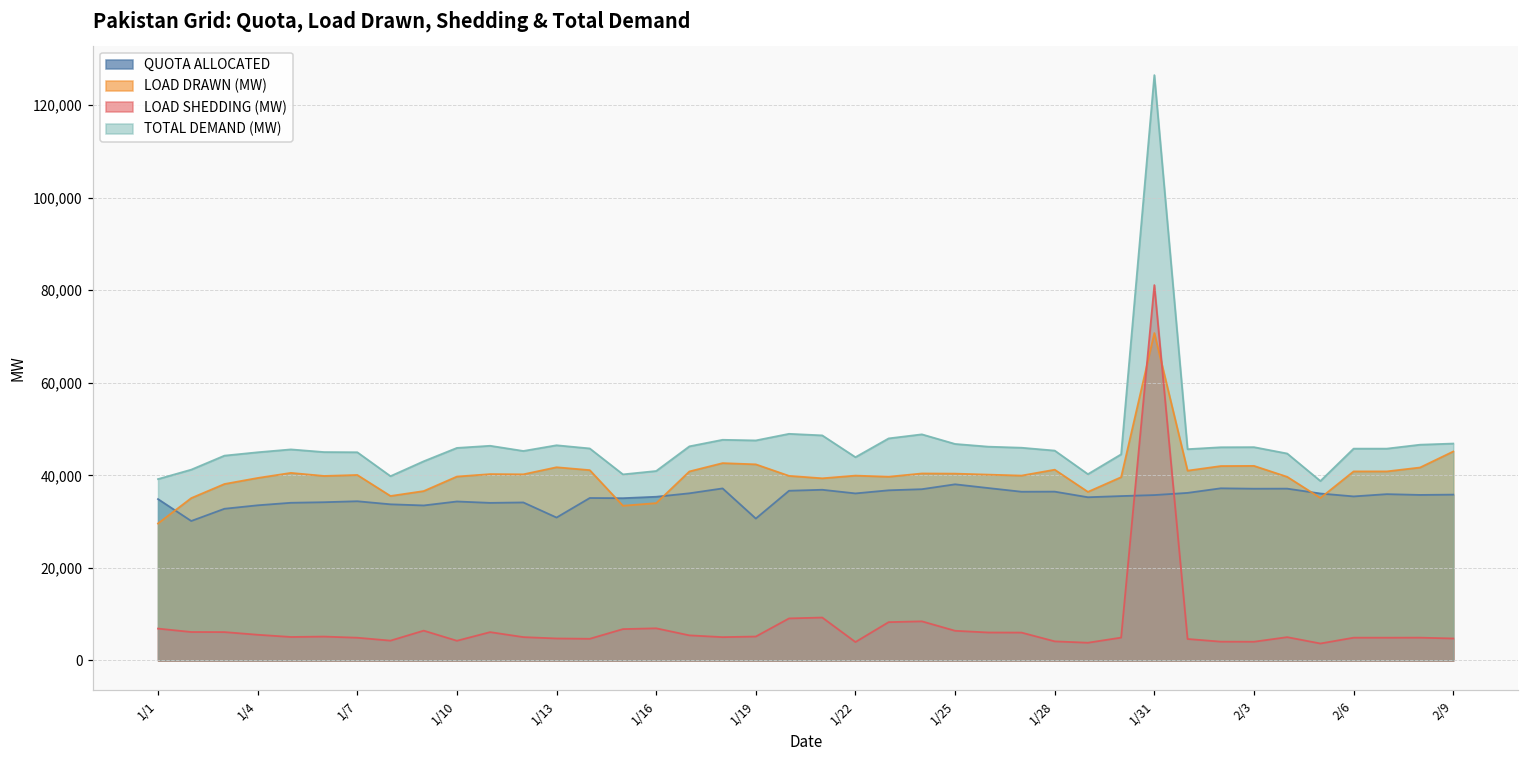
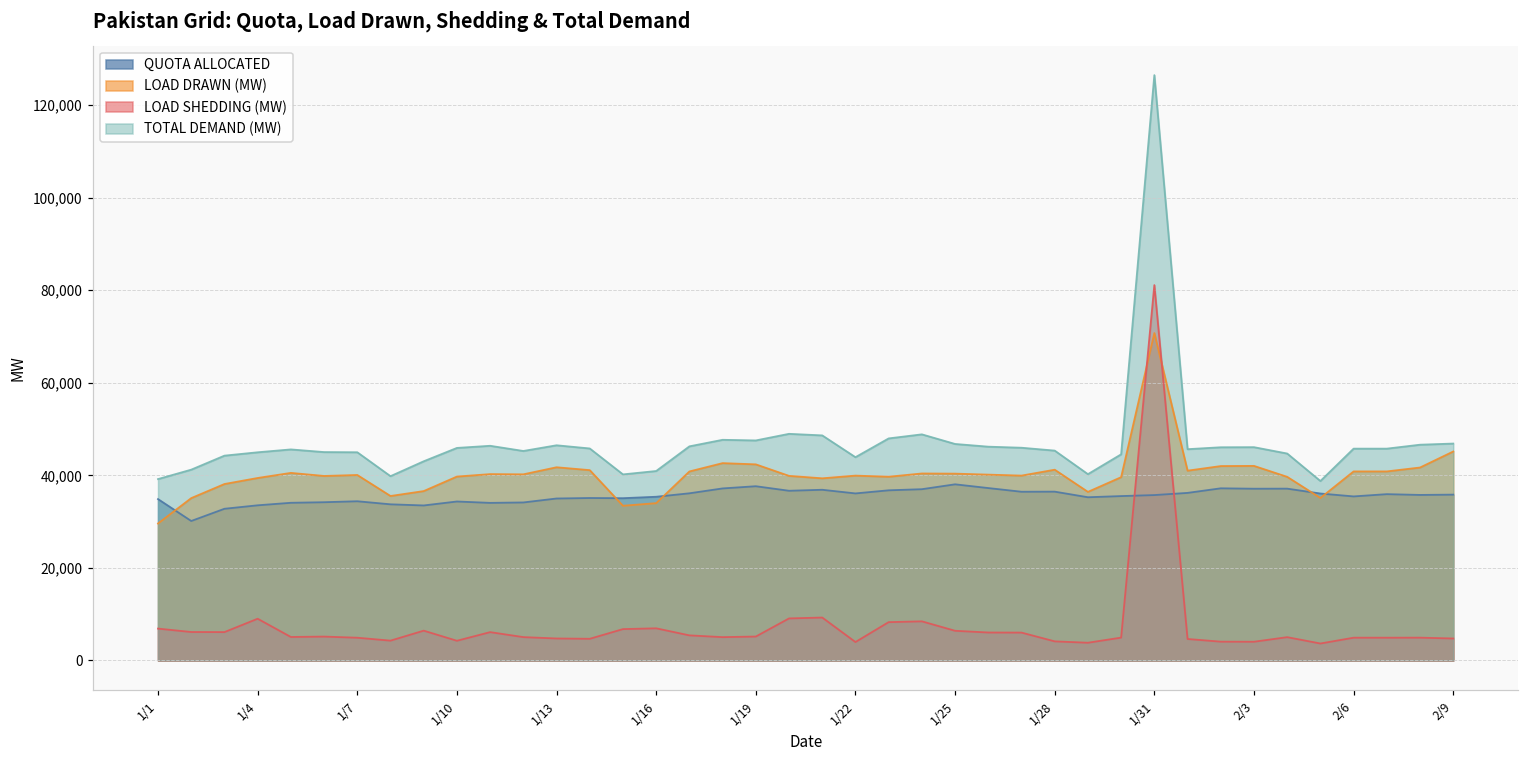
LOAD SHEDDING (MW), 1/4: 6,000 -> 9,000
QUOTA ALLOCATED, 1/13: 31,000 -> 35,000
QUOTA ALLOCATED, 1/19: 31,000 -> 38,000
